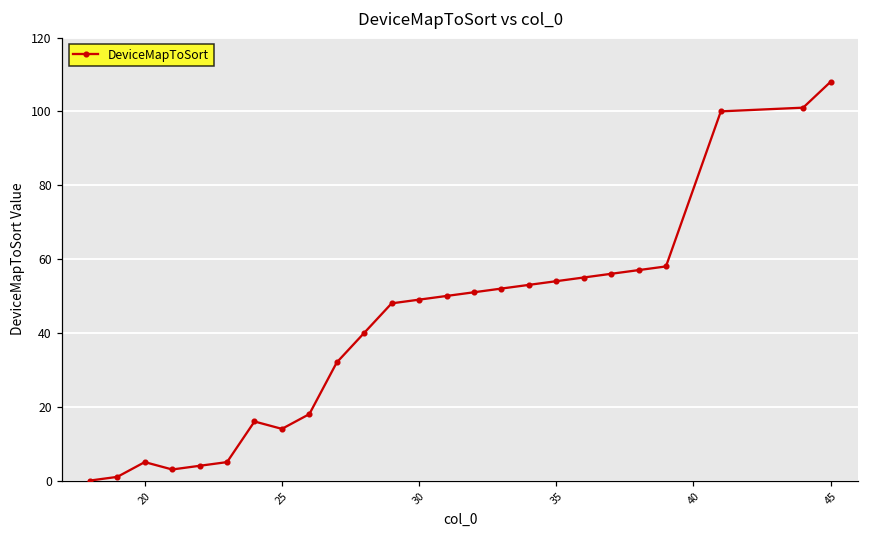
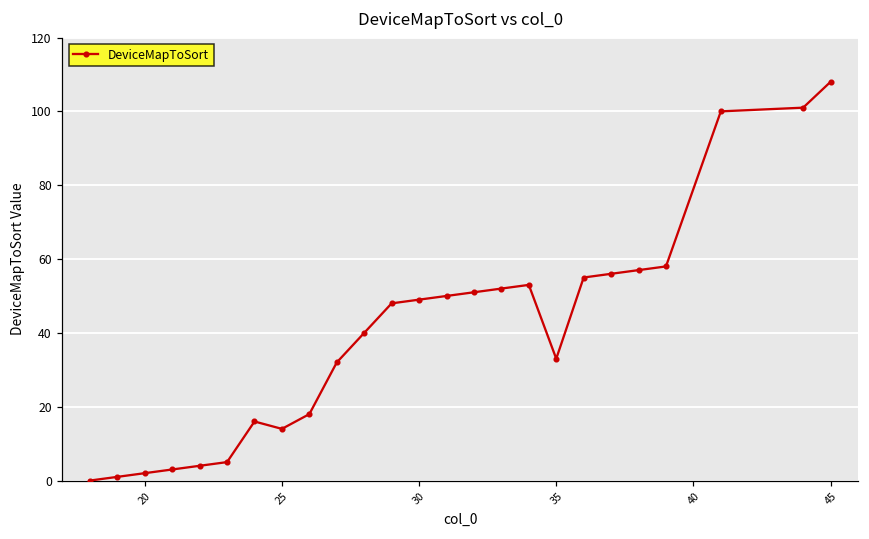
20: 5 -> 2
35: 54 -> 33
